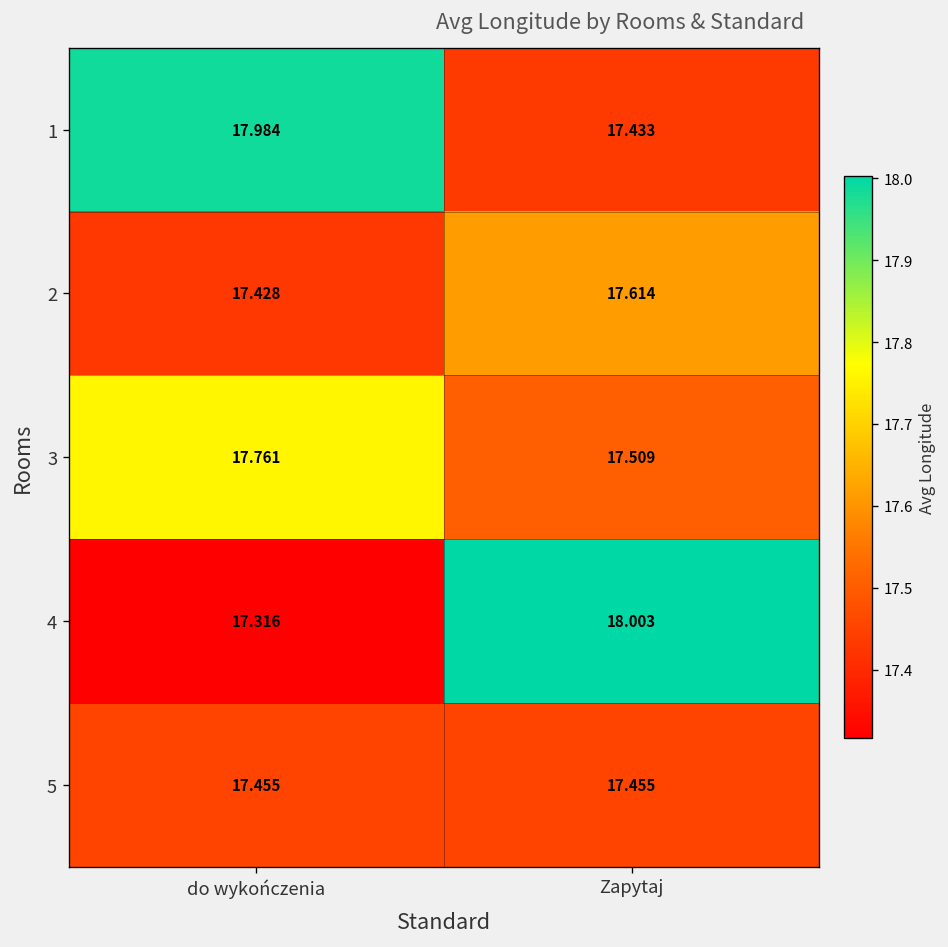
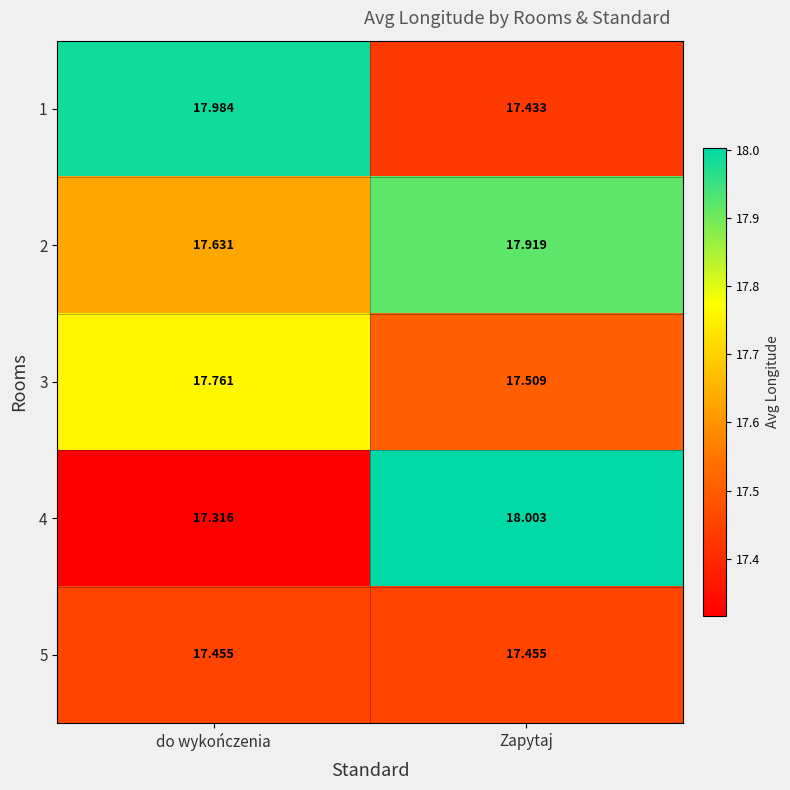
2, do wykończenia: 17.428 -> 17.631
2, Zapytaj: 17.614 -> 17.919
